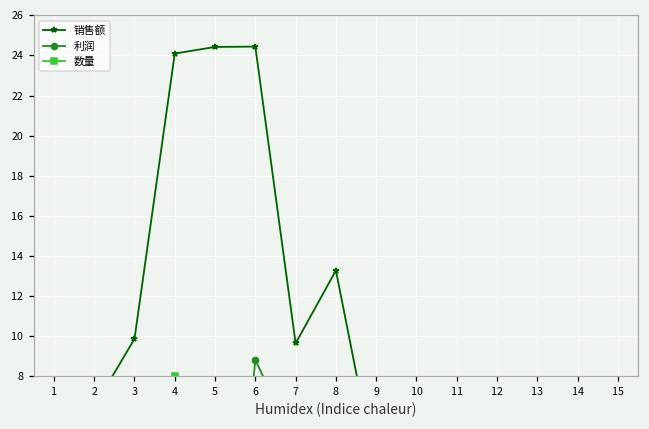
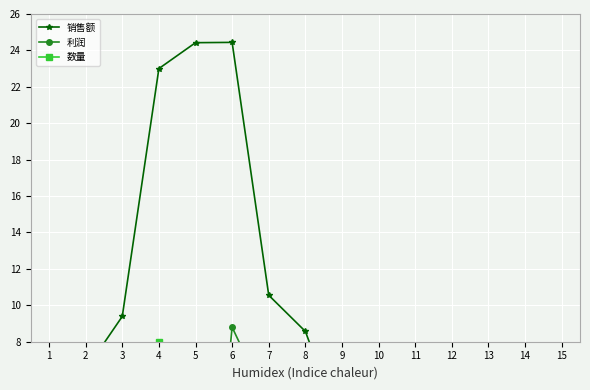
销售额, 3: 9.8 -> 9.4
销售额, 4: 24.1 -> 23.0
销售额, 7: 9.6 -> 10.6
销售额, 8: 13.3 -> 8.6
